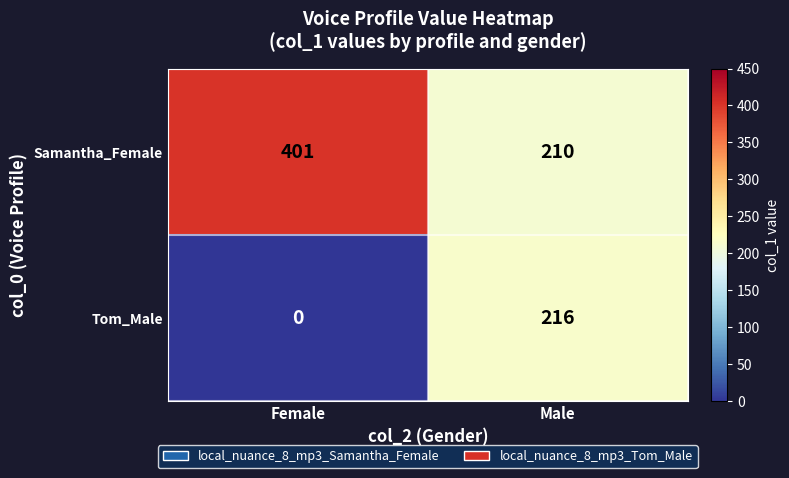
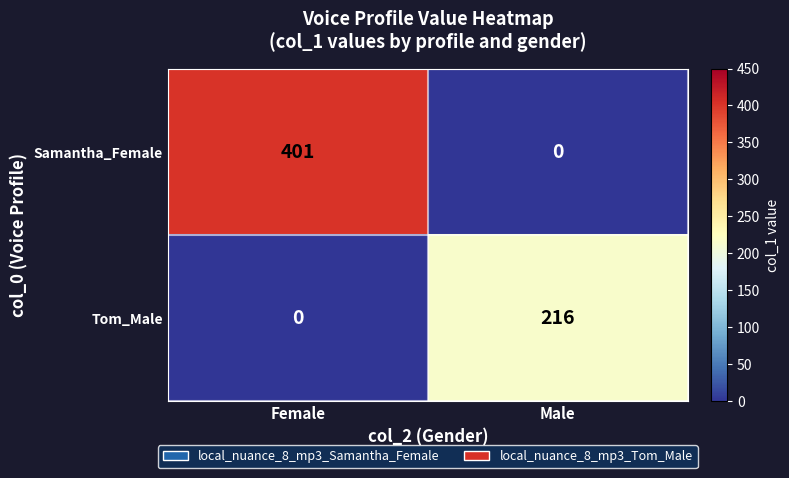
Samantha_Female, Male: 210 -> 0
